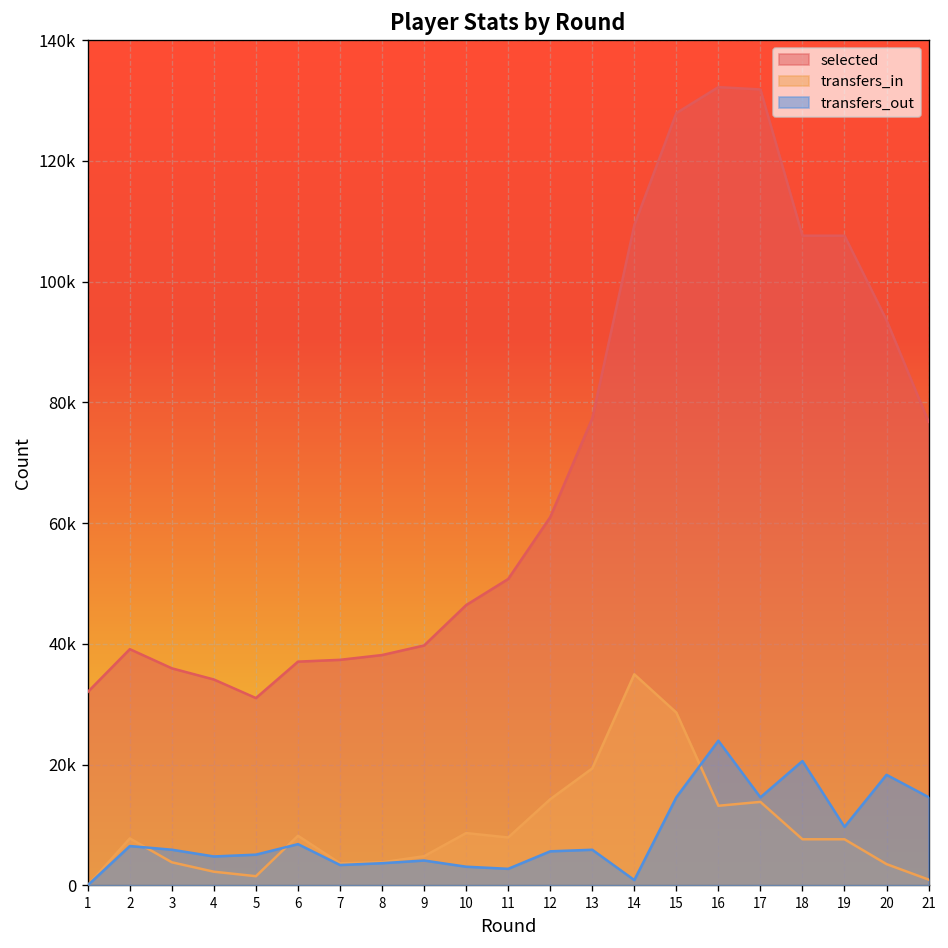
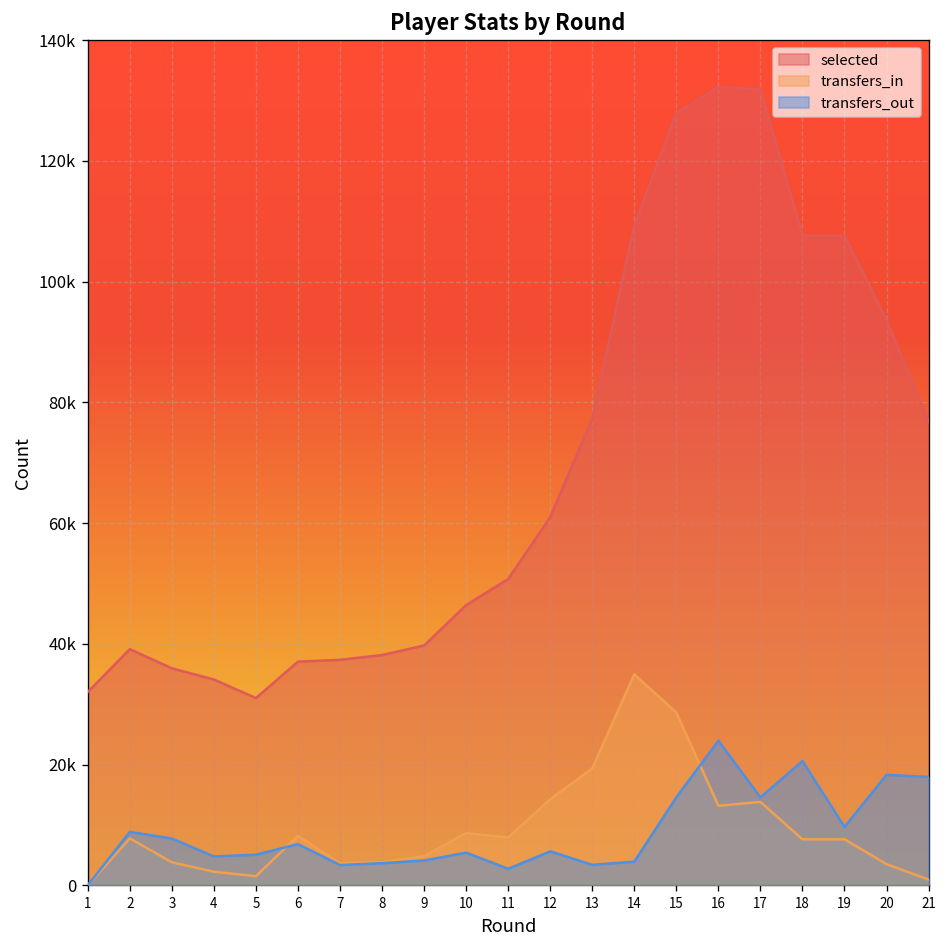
transfers_out, 2: 6000 -> 9000
transfers_out, 3: 6000 -> 8000
transfers_out, 10: 3000 -> 5000
transfers_out, 13: 6000 -> 3000
transfers_out, 14: 1000 -> 4000
transfers_out, 21: 15000 -> 18000
